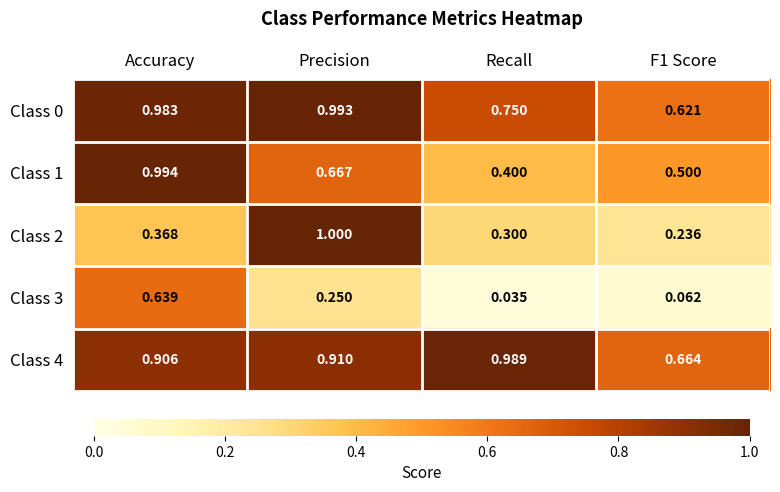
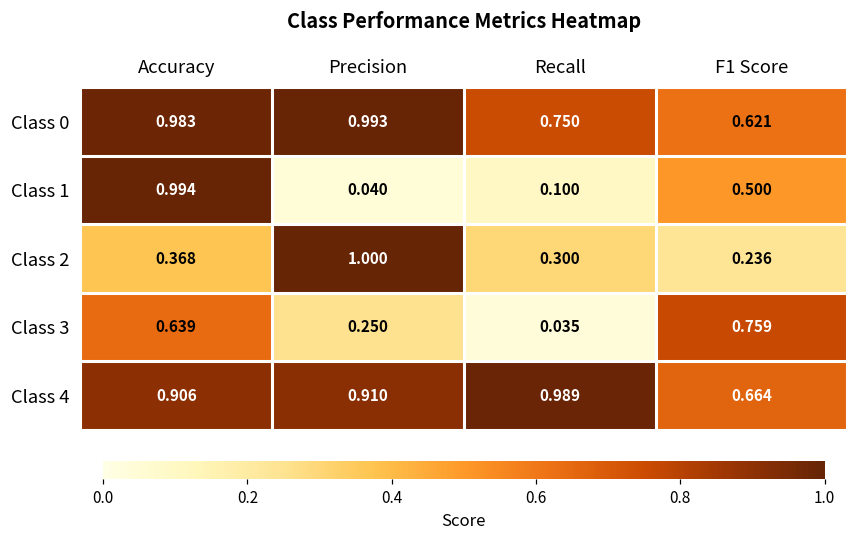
Class 1, Precision: 0.667 -> 0.040
Class 1, Recall: 0.400 -> 0.100
Class 3, F1 Score: 0.062 -> 0.759
